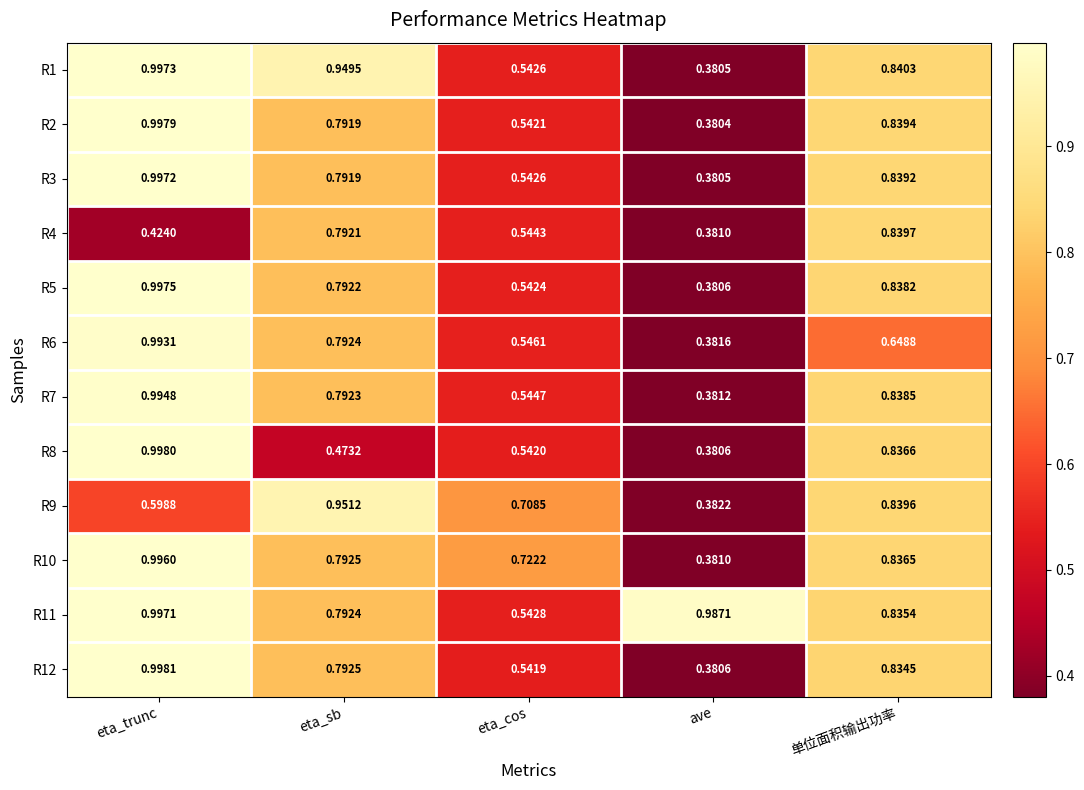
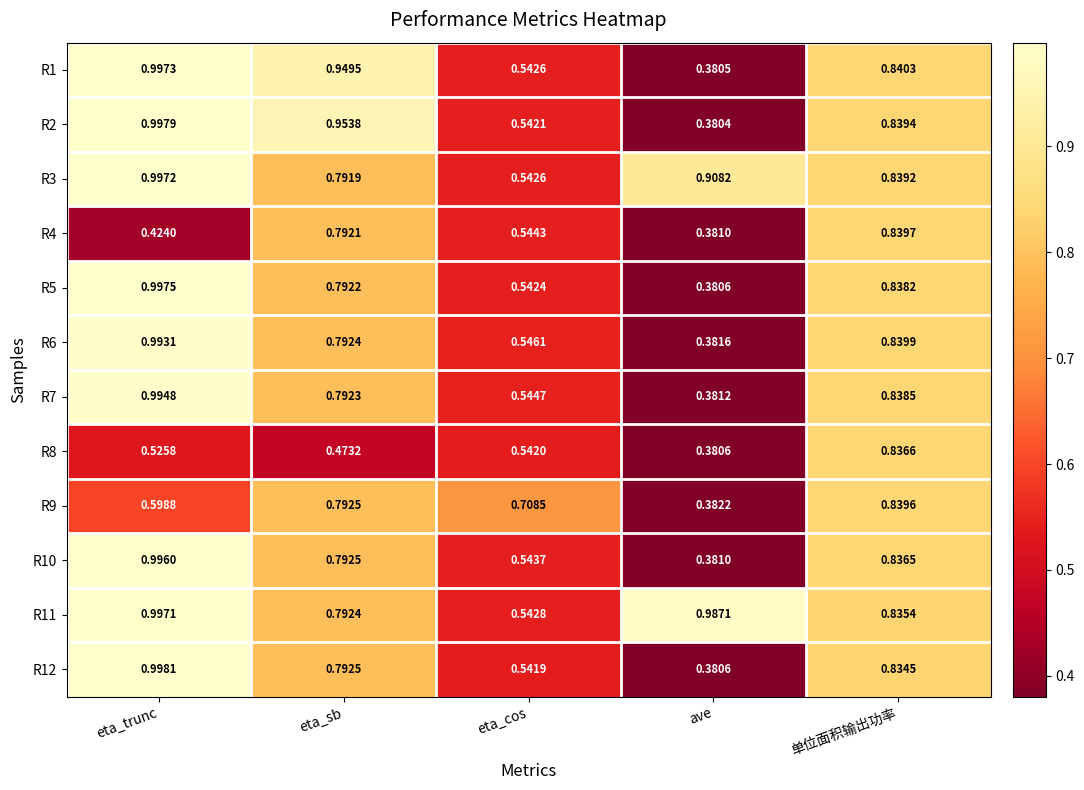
R2, eta_sb: 0.7919 -> 0.9538
R3, ave: 0.3805 -> 0.9082
R6, 单位面积输出功率: 0.6488 -> 0.8399
R8, eta_trunc: 0.9980 -> 0.5258
R9, eta_sb: 0.9512 -> 0.7925
R10, eta_cos: 0.7222 -> 0.5437
